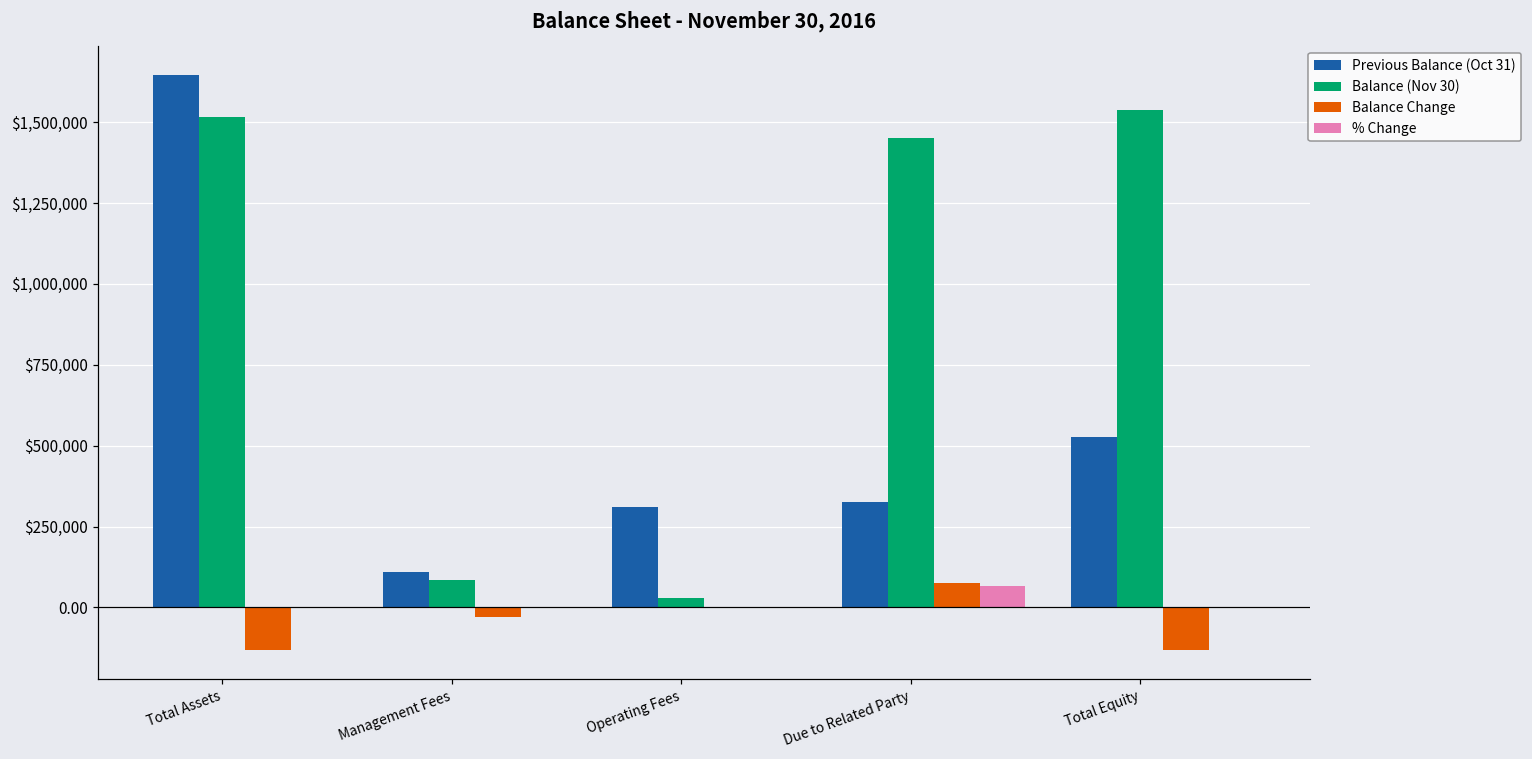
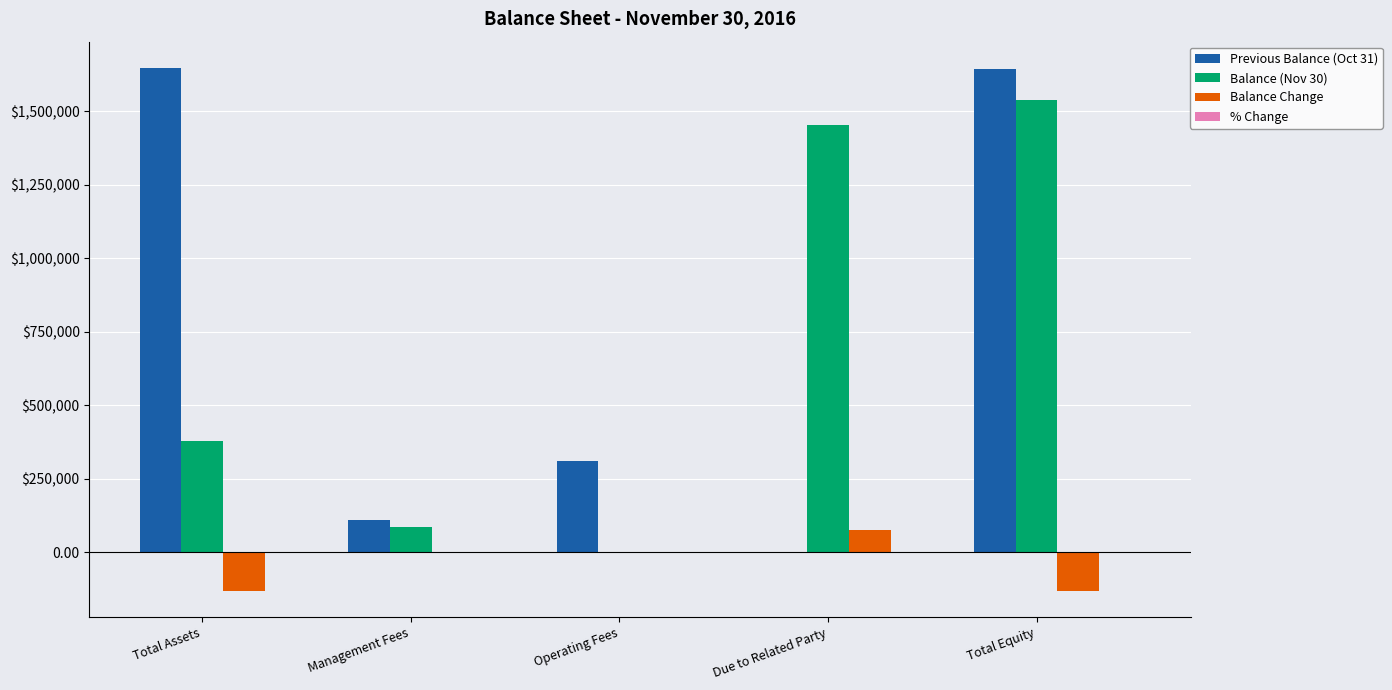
Balance (Nov 30), Total Assets: $1,510,000 -> $380,000
Balance Change, Management Fees: $-30,000 -> $0
Balance (Nov 30), Operating Fees: $30,000 -> $0
Previous Balance (Oct 31), Due to Related Party: $330,000 -> $0
% Change, Due to Related Party: $70,000 -> $0
Previous Balance (Oct 31), Total Equity: $530,000 -> $1,640,000
